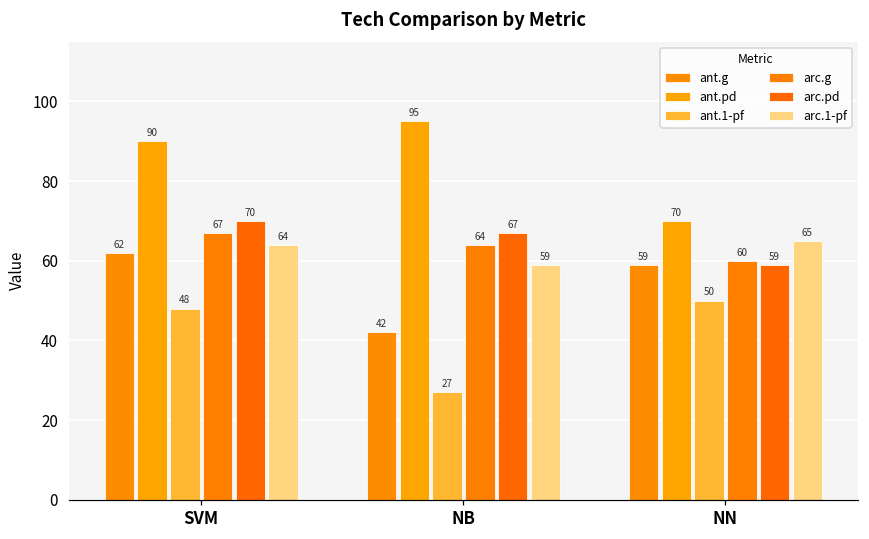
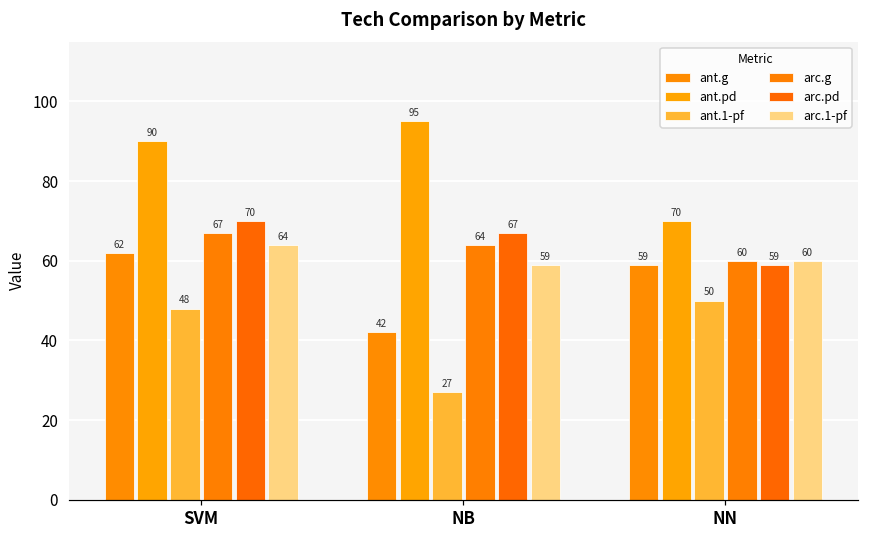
arc.1-pf, NN: 65 -> 60
